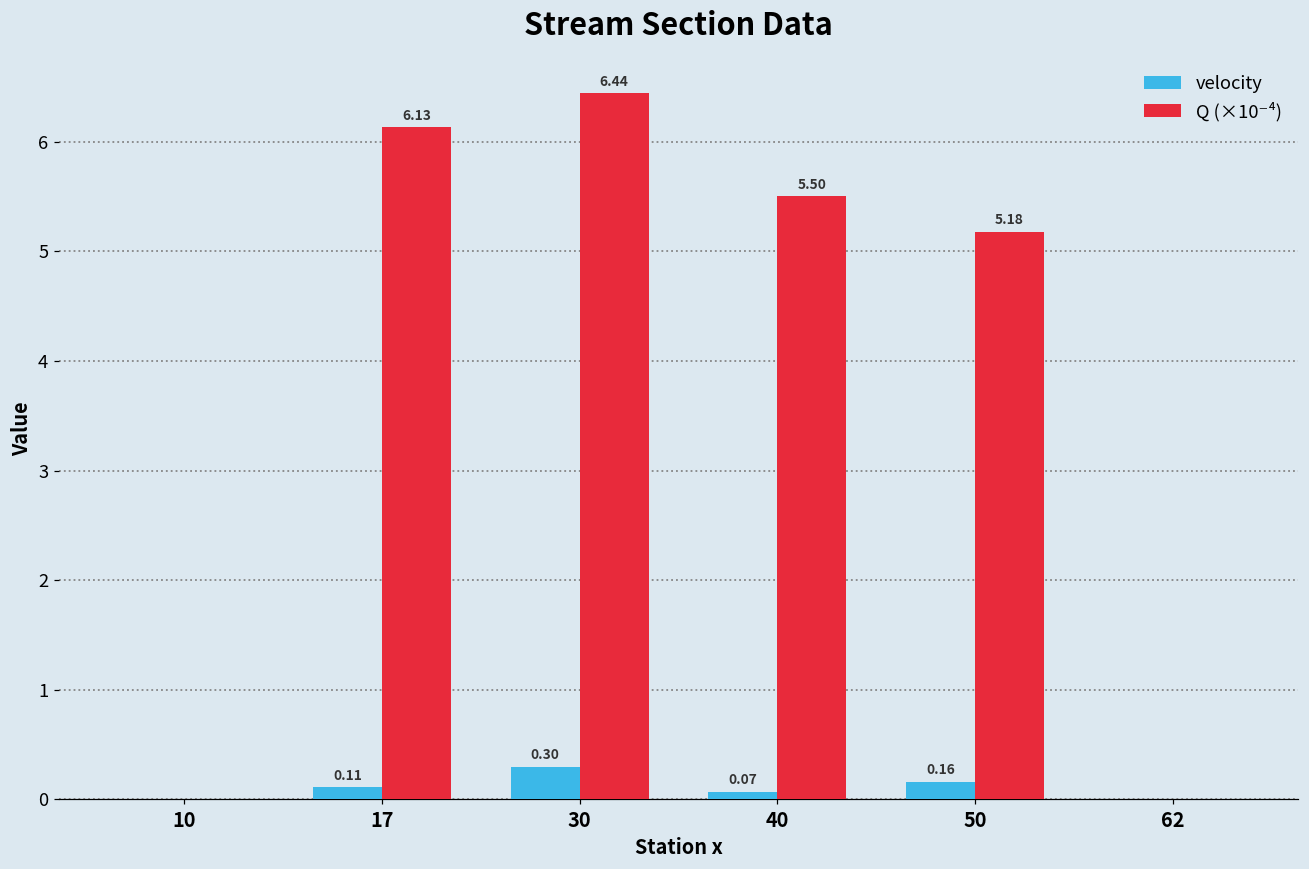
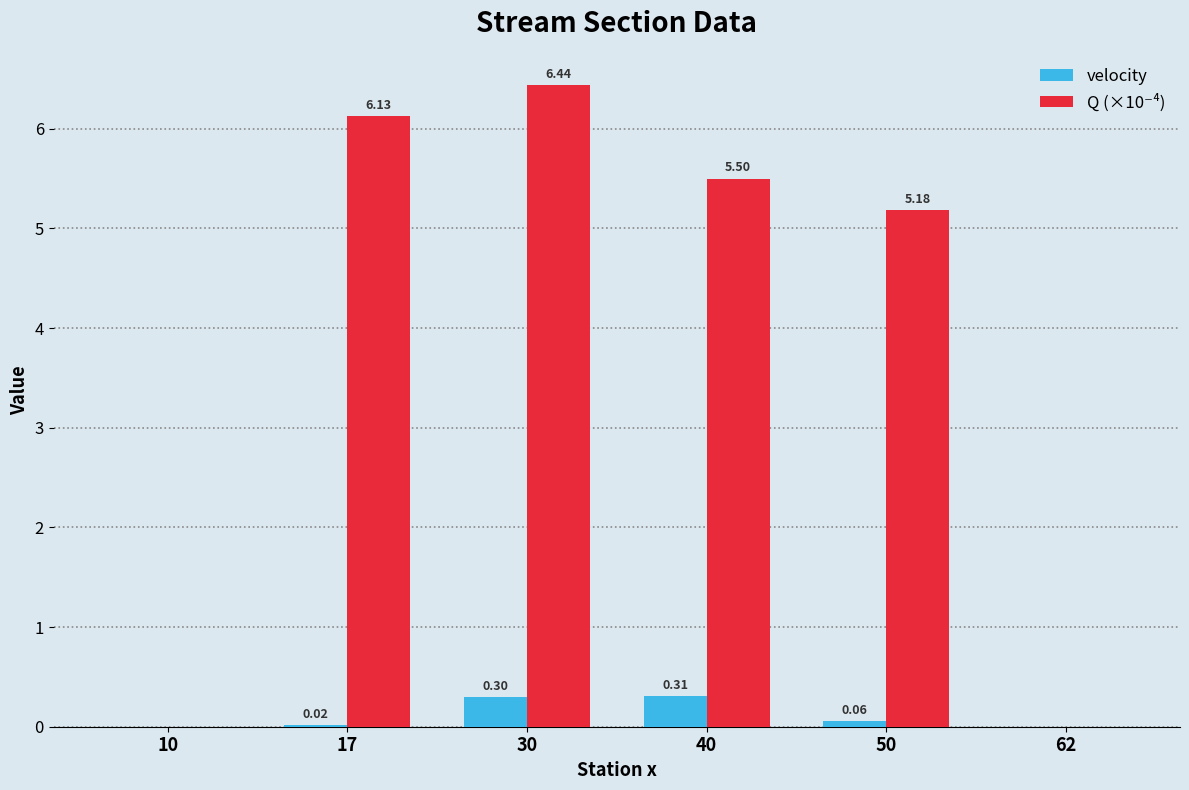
velocity, 17: 0.11 -> 0.02
velocity, 40: 0.07 -> 0.31
velocity, 50: 0.16 -> 0.06
